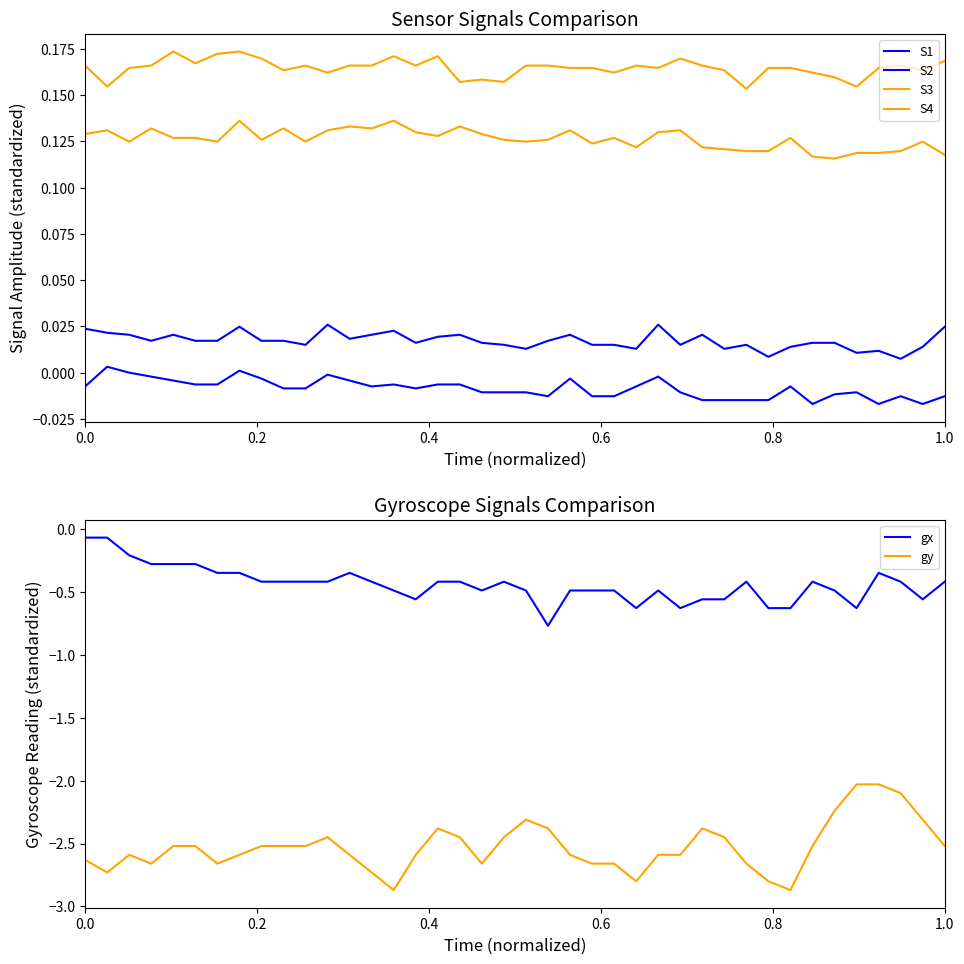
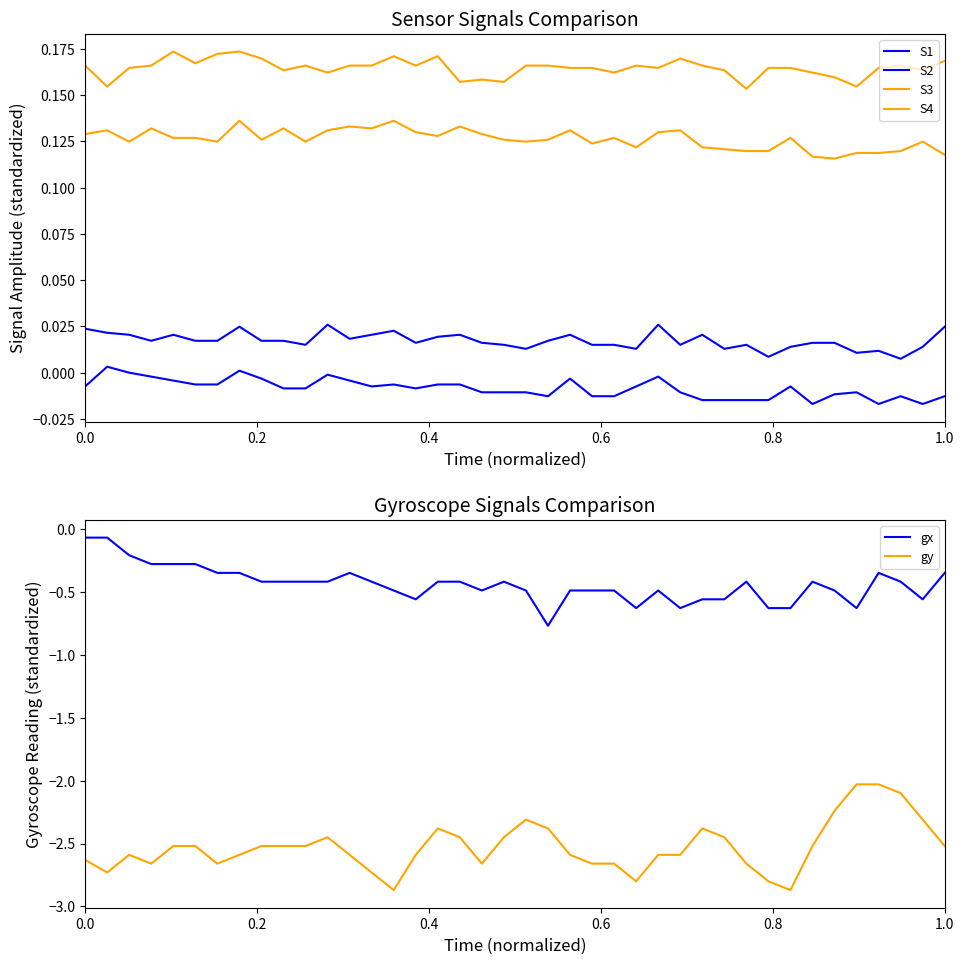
Gyroscope Signals Comparison, gx, 1.0: -0.42 -> -0.35
